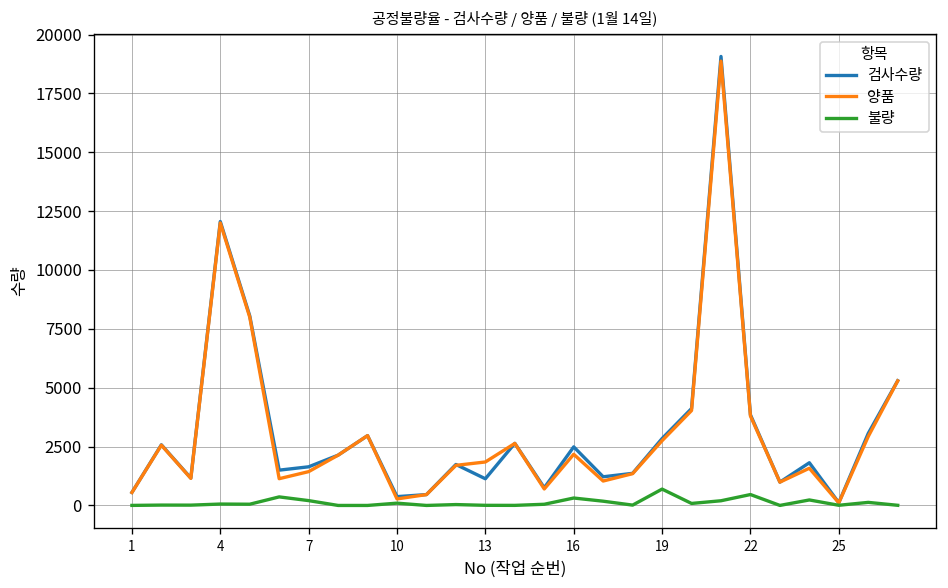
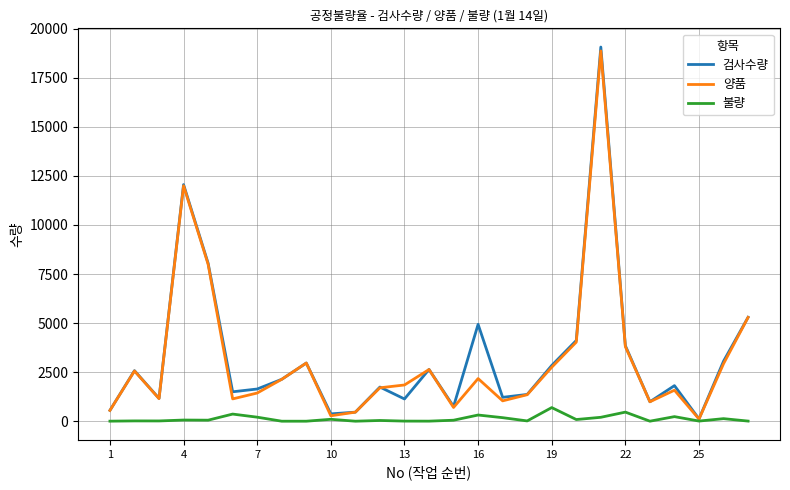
검사수량, 16: 2500 -> 4900
